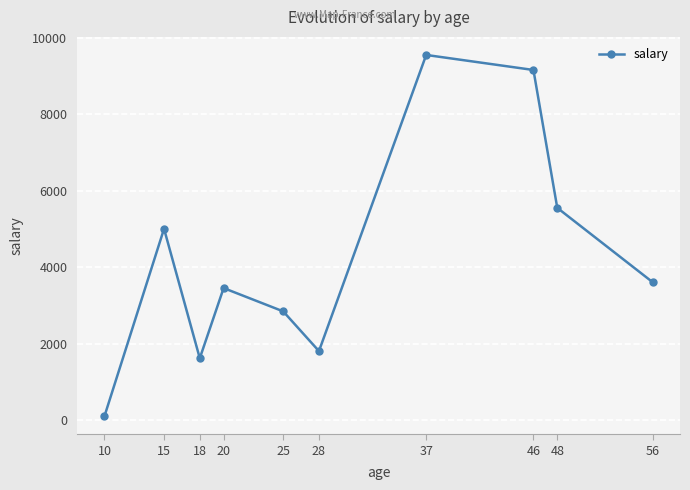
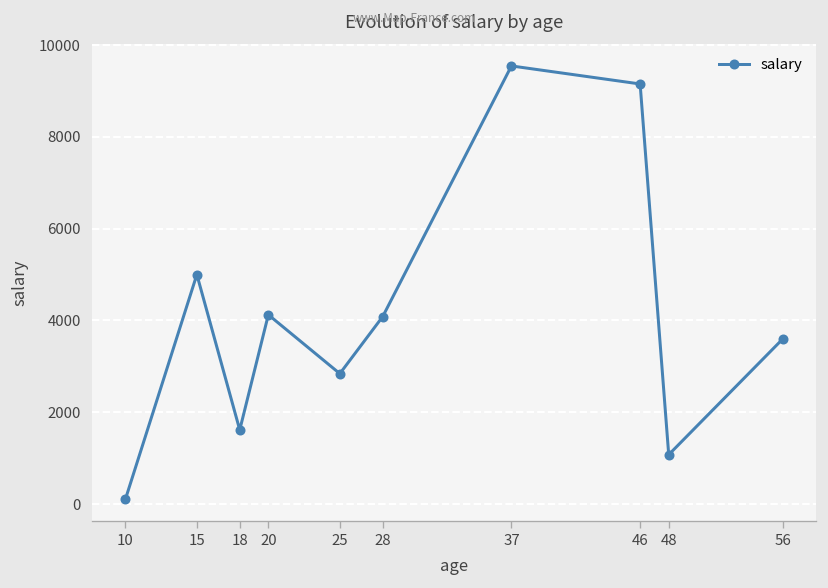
20: 3500 -> 4100
28: 1800 -> 4100
48: 5500 -> 1100
